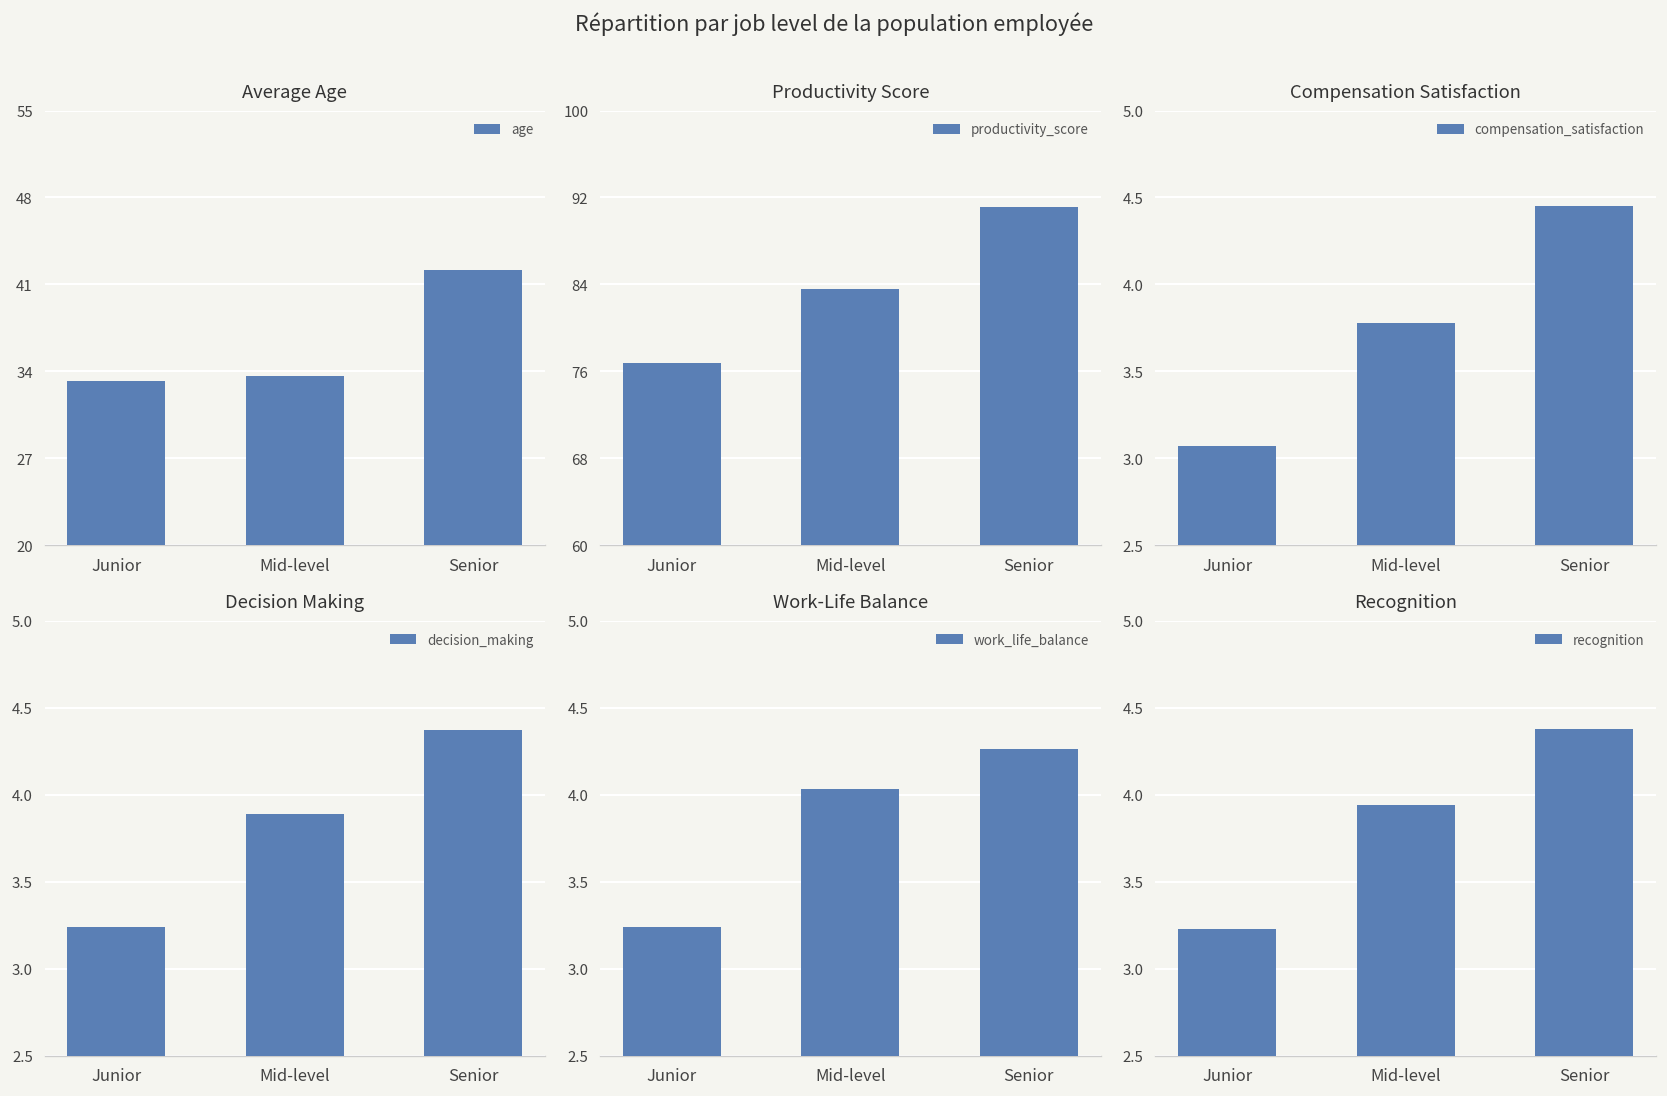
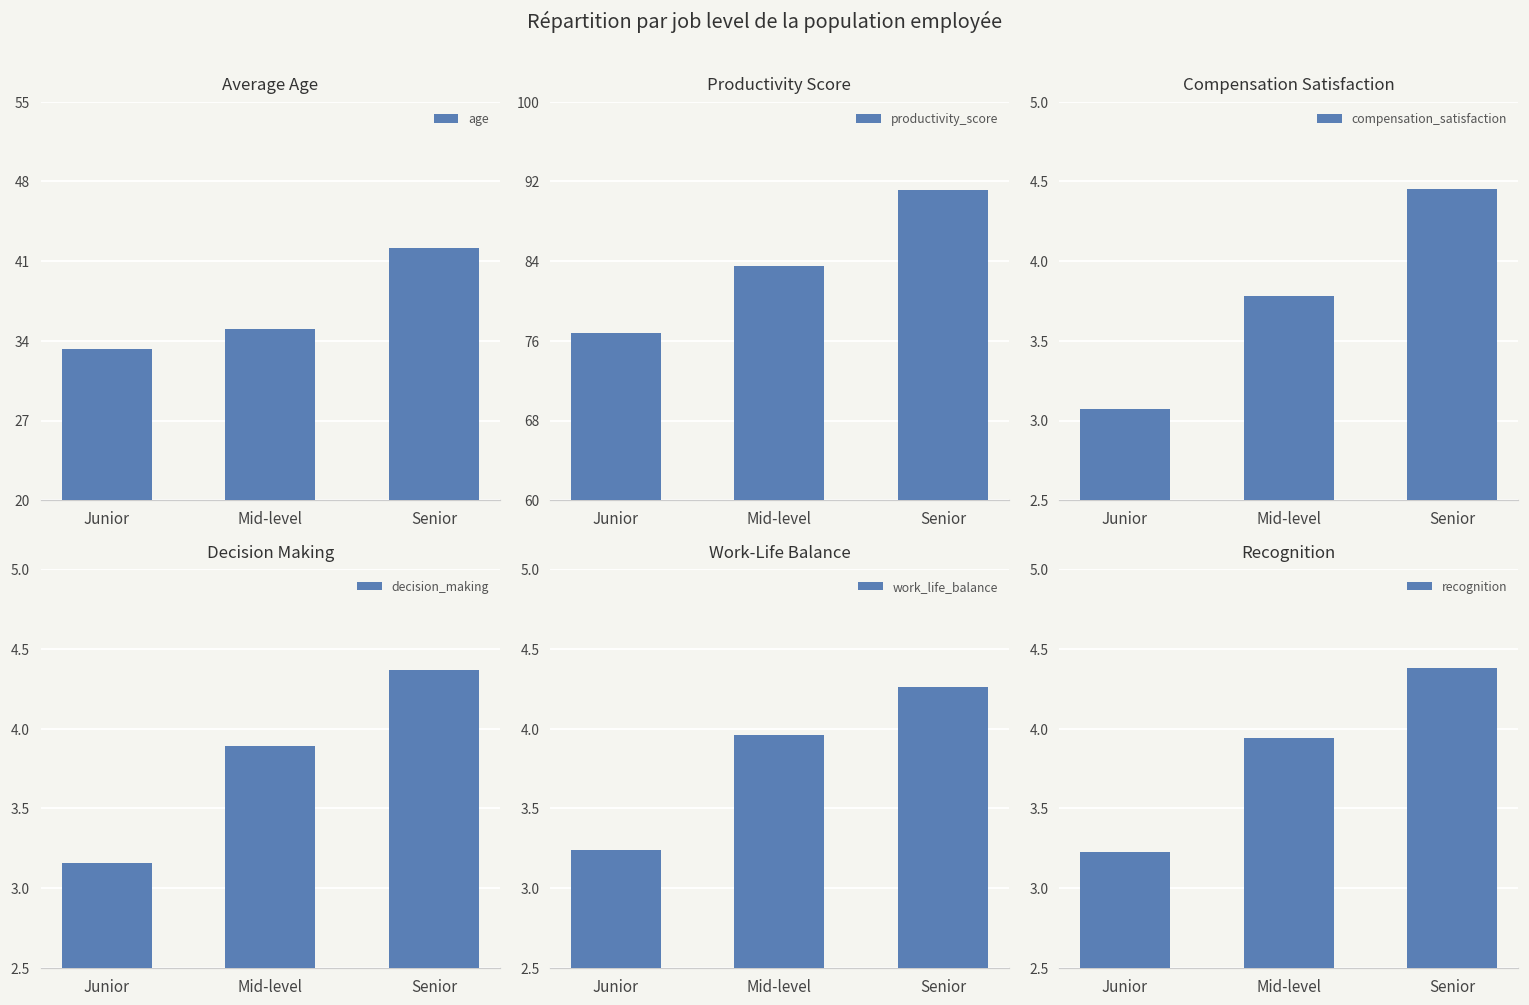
Average Age, Mid-level: 33.6 -> 35.0
Decision Making, Junior: 3.24 -> 3.16
Work-Life Balance, Mid-level: 4.03 -> 3.96
